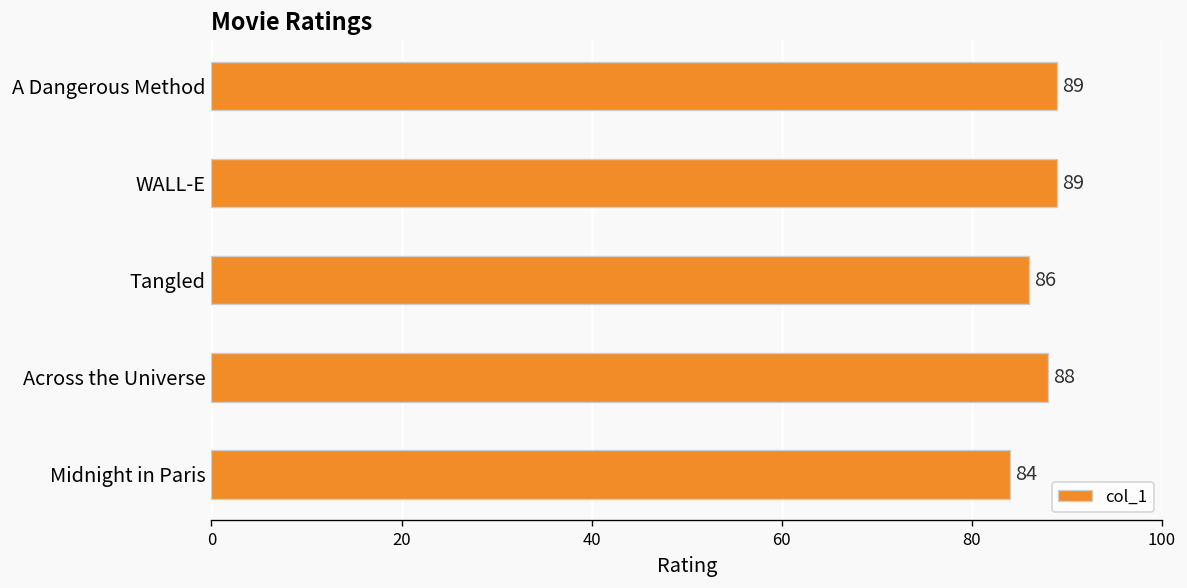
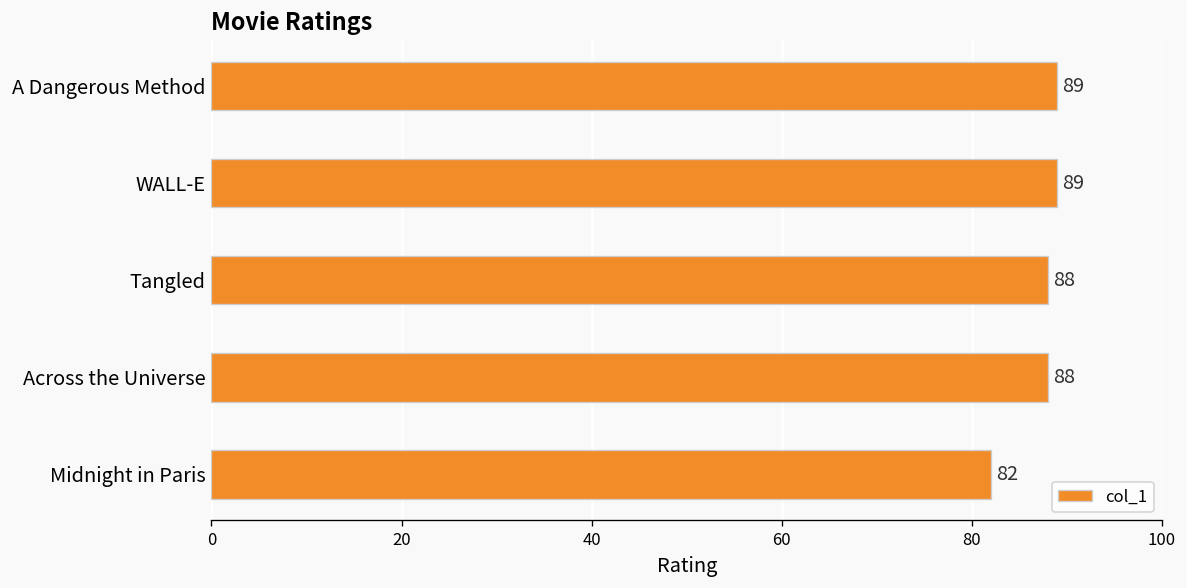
Tangled: 86 -> 88
Midnight in Paris: 84 -> 82
